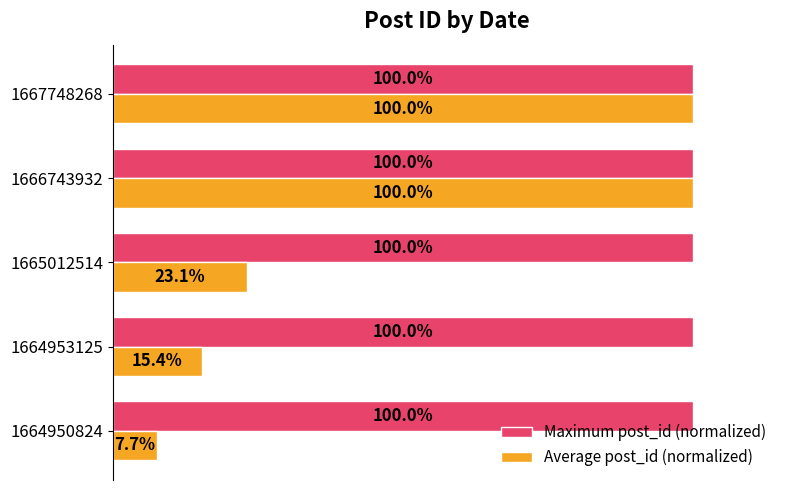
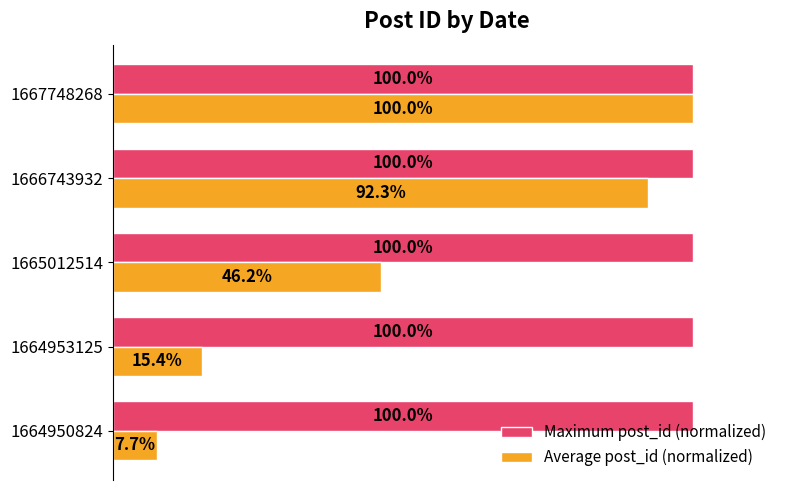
Average post_id (normalized), 1666743932: 100.0% -> 92.3%
Average post_id (normalized), 1665012514: 23.1% -> 46.2%
